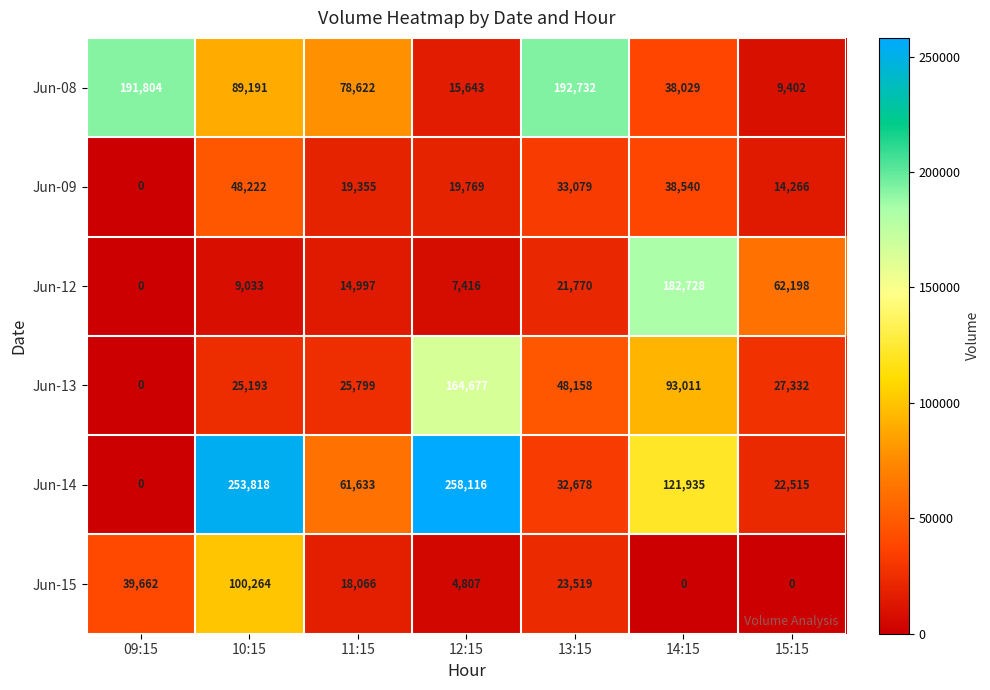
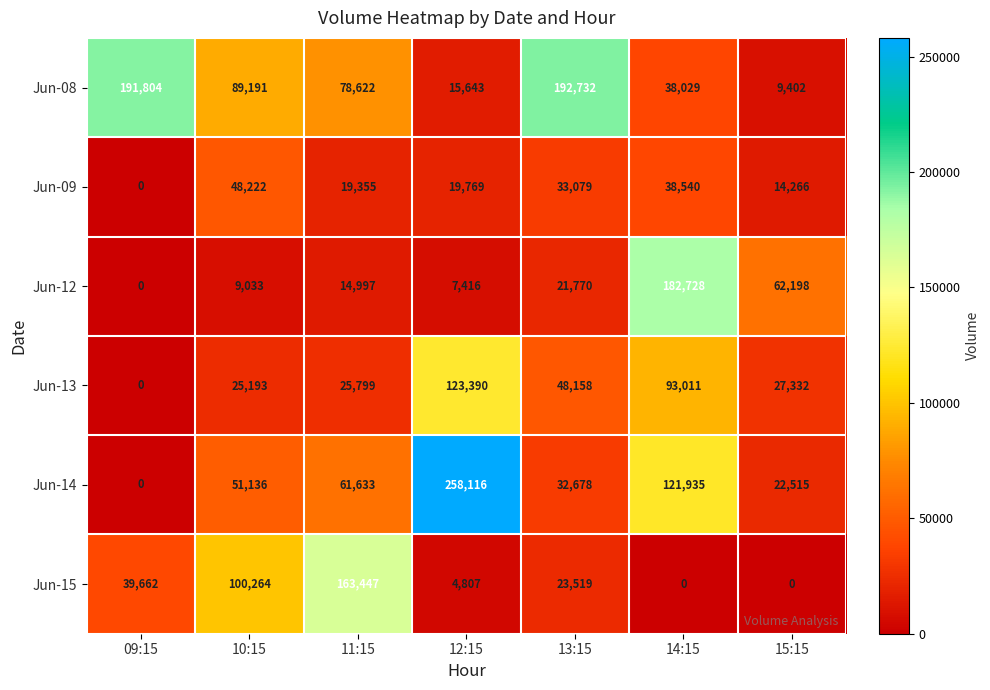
Jun-13, 12:15: 164,677 -> 123,390
Jun-14, 10:15: 253,818 -> 51,136
Jun-15, 11:15: 18,066 -> 163,447
